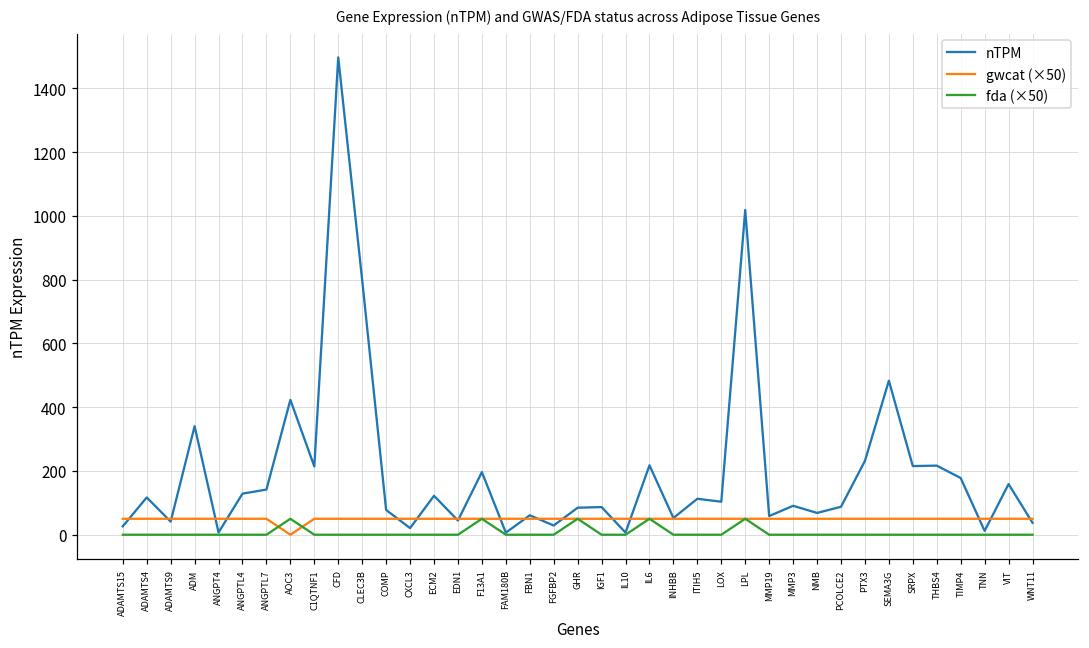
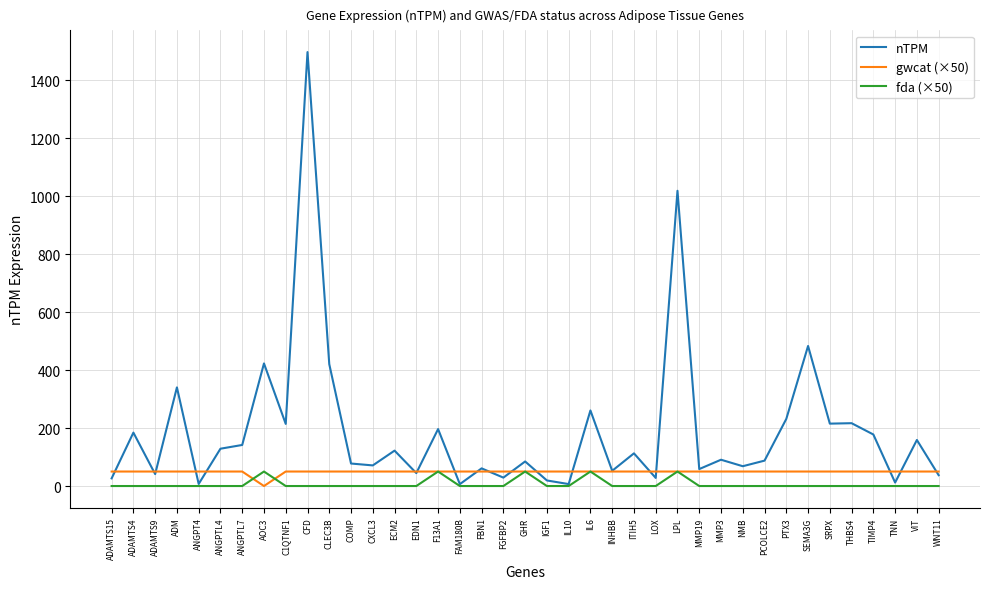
nTPM, ADAMTS4: 120 -> 180
nTPM, CLEC3B: 800 -> 420
nTPM, CXCL3: 20 -> 70
nTPM, IGF1: 90 -> 20
nTPM, IL6: 220 -> 260
nTPM, LOX: 100 -> 30
